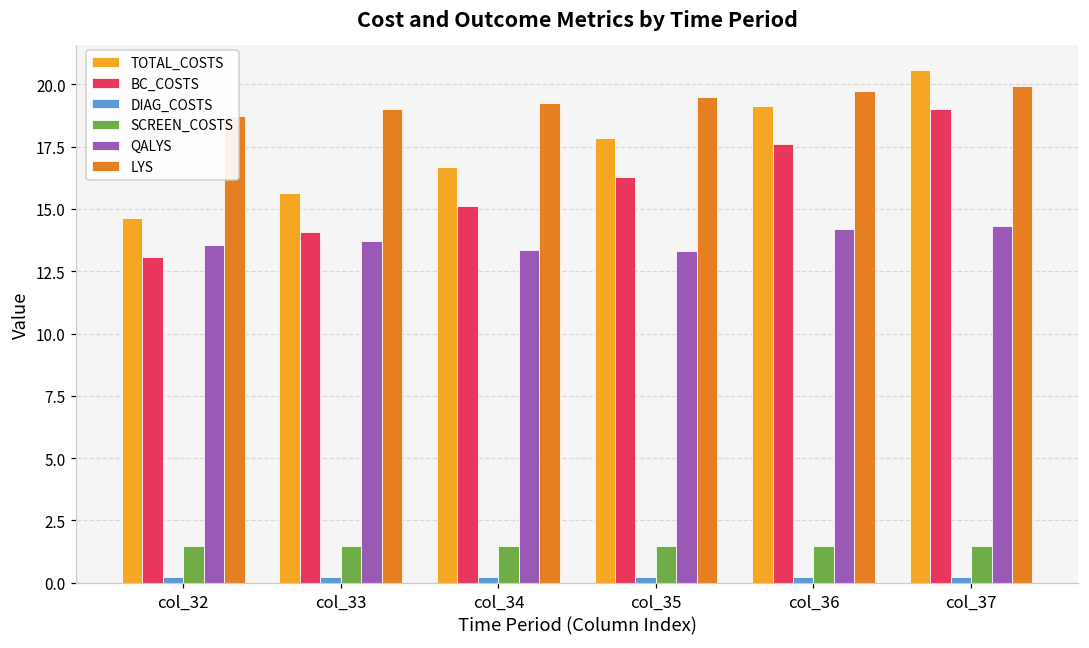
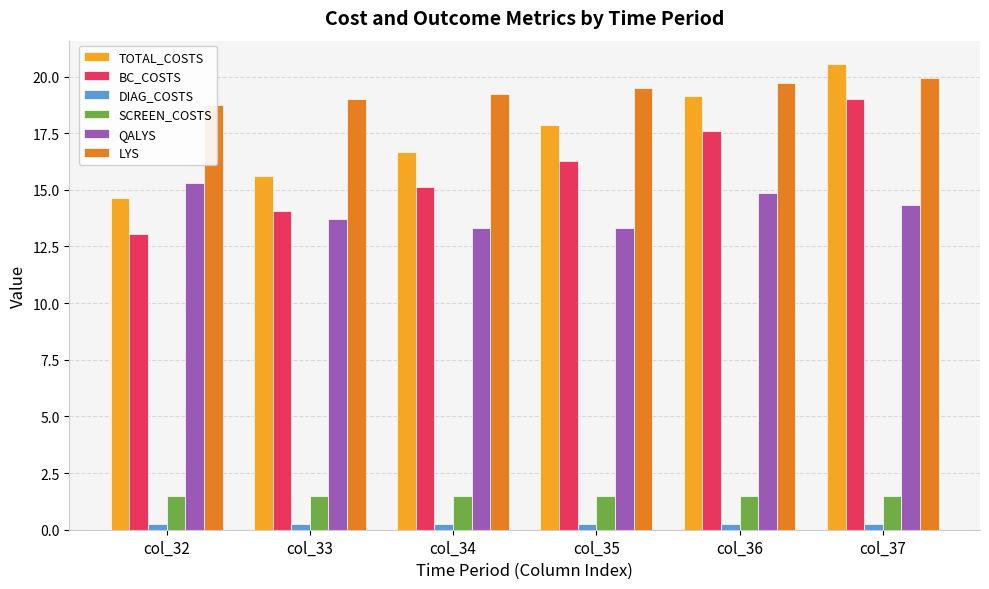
QALYS, col_32: 13.5 -> 15.3
QALYS, col_36: 14.2 -> 14.9
